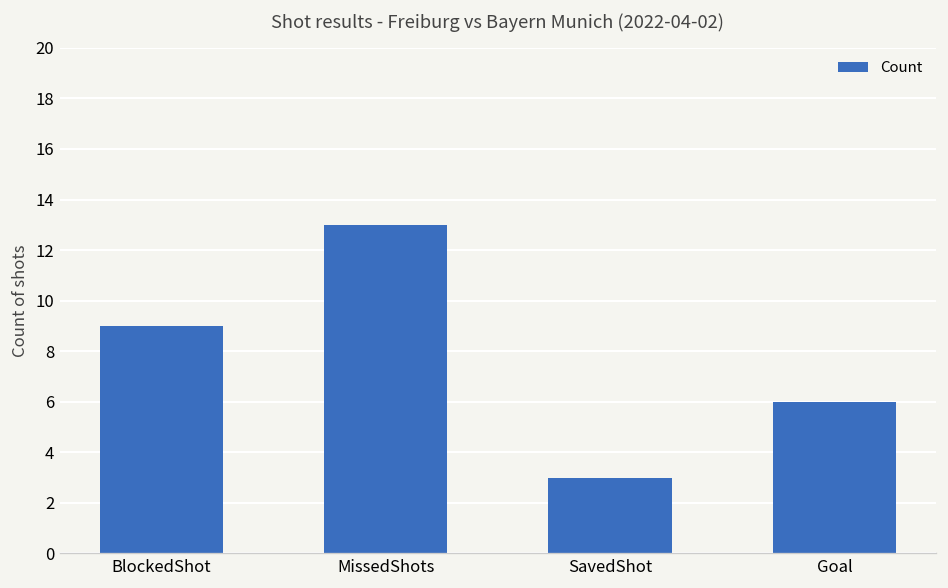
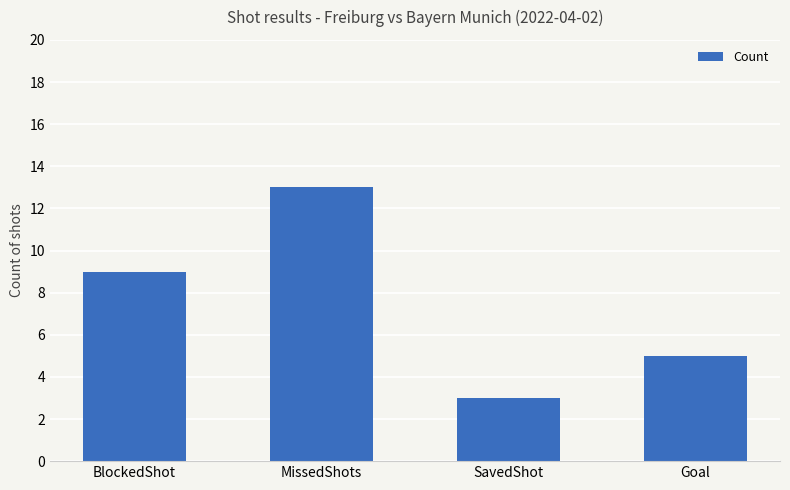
Goal: 6 -> 5
